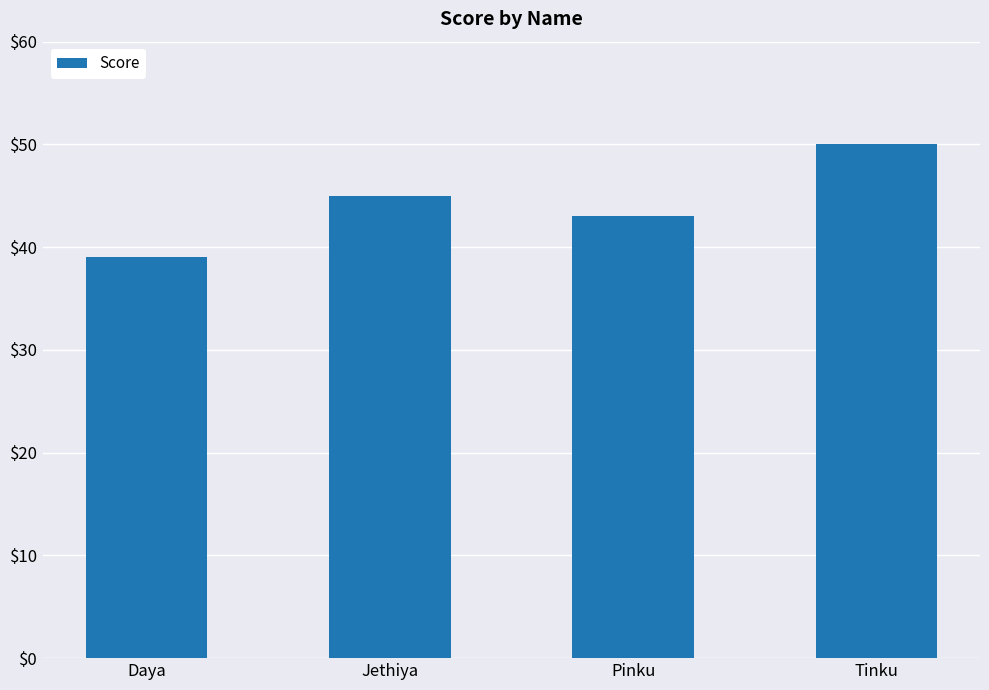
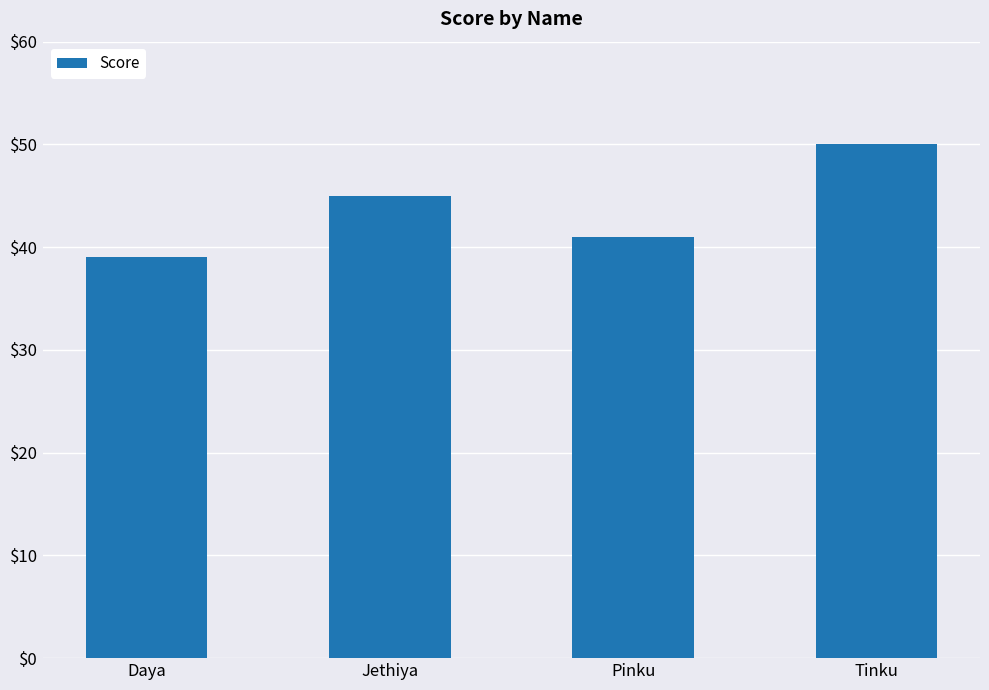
Pinku: $43 -> $41
